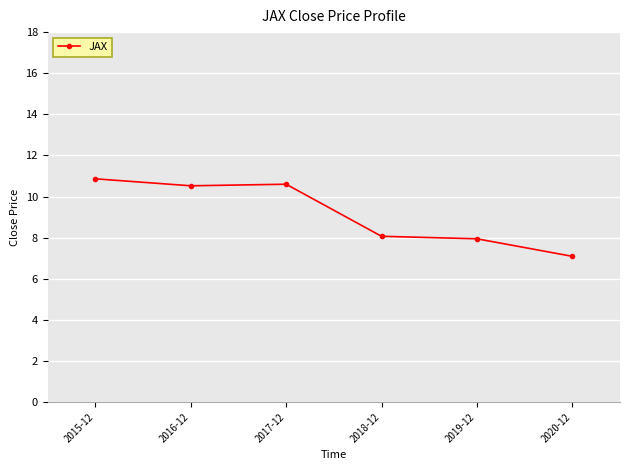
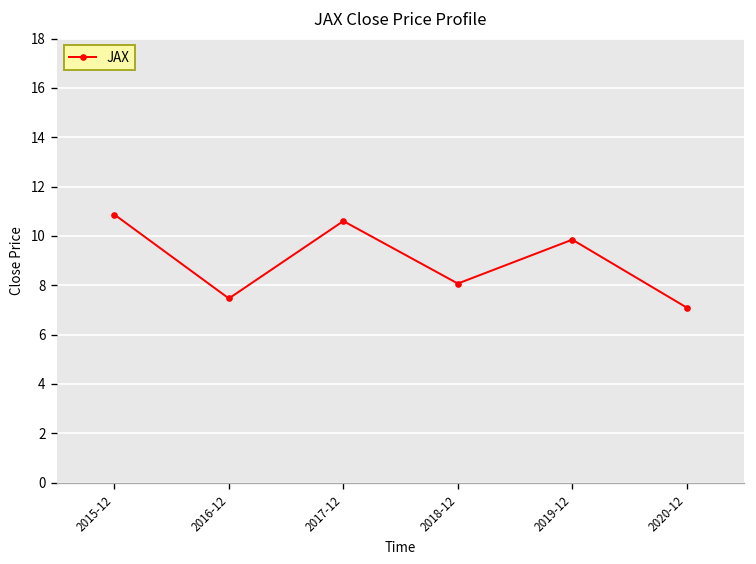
2016-12: 10.5 -> 7.5
2019-12: 7.9 -> 9.8
